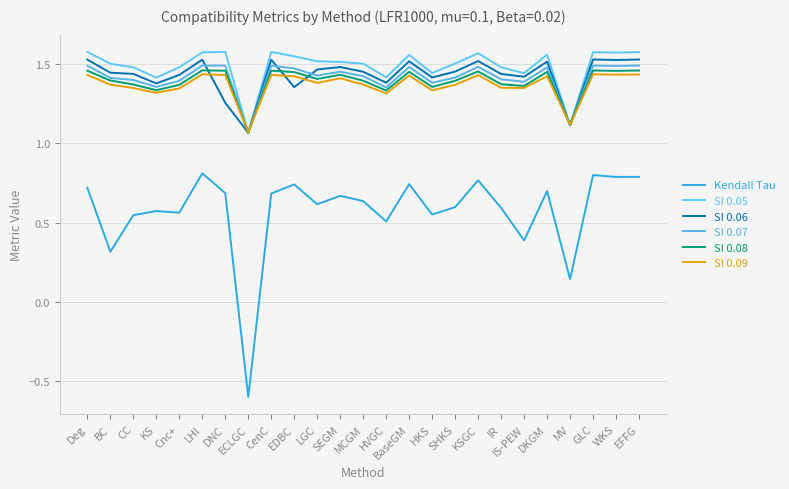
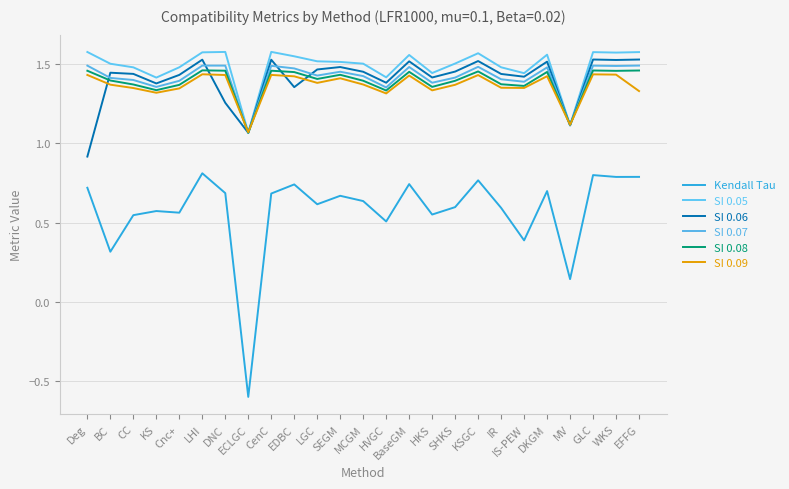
SI 0.06, Deg: 1.53 -> 0.92
SI 0.09, EFFG: 1.43 -> 1.33
